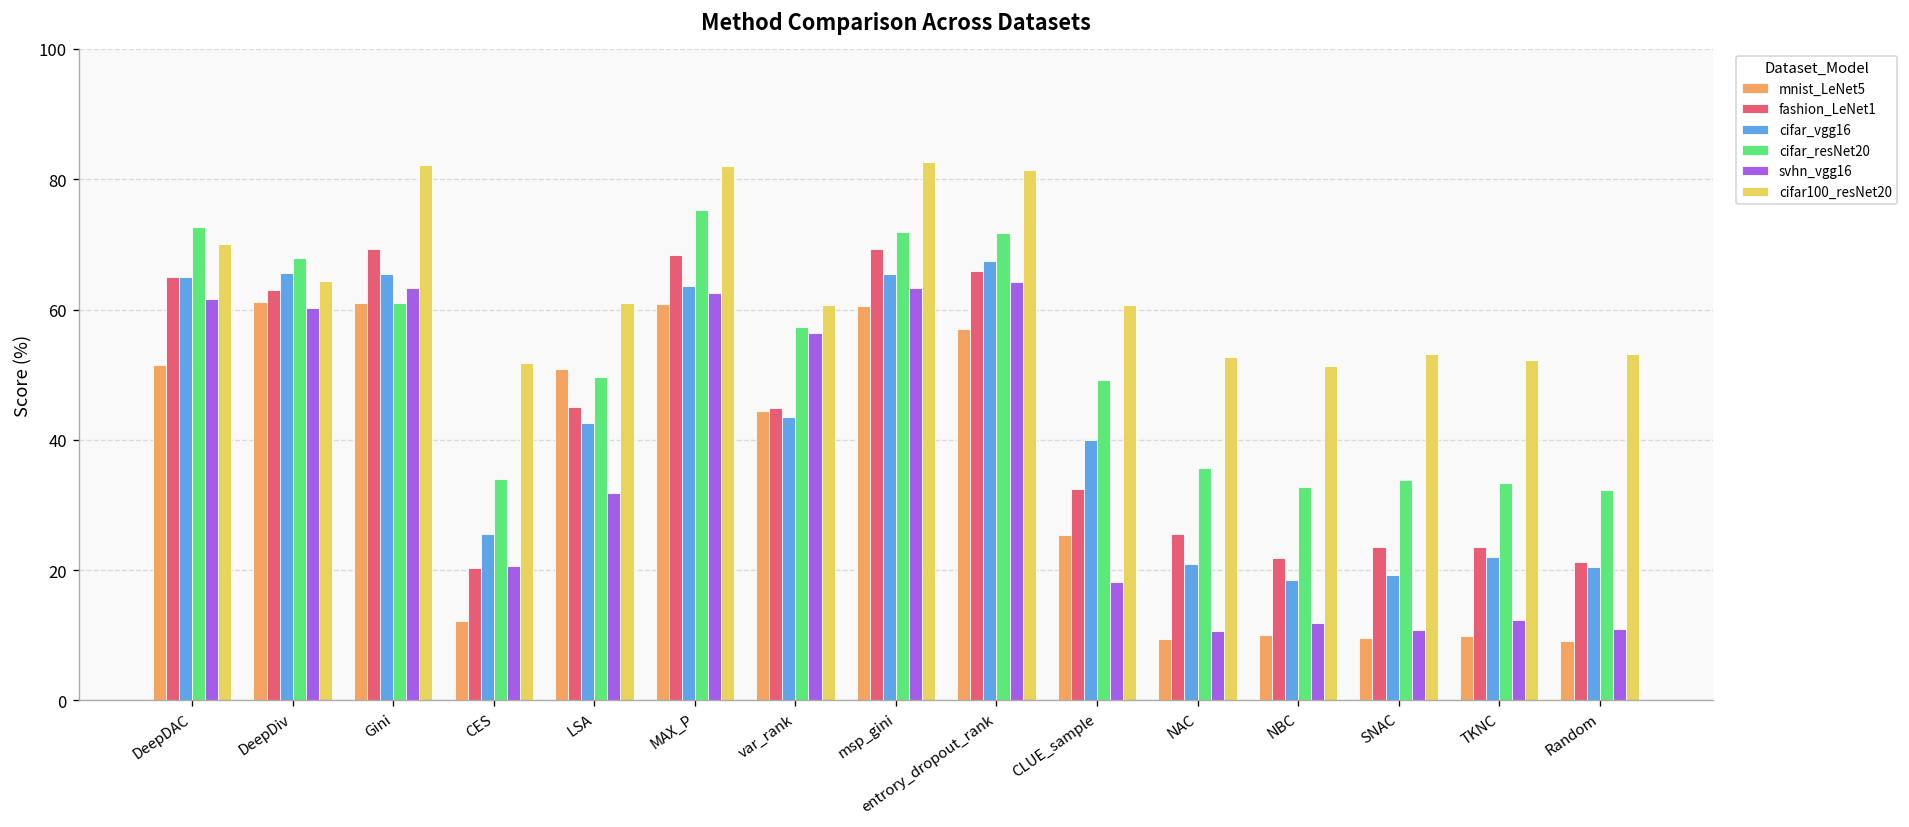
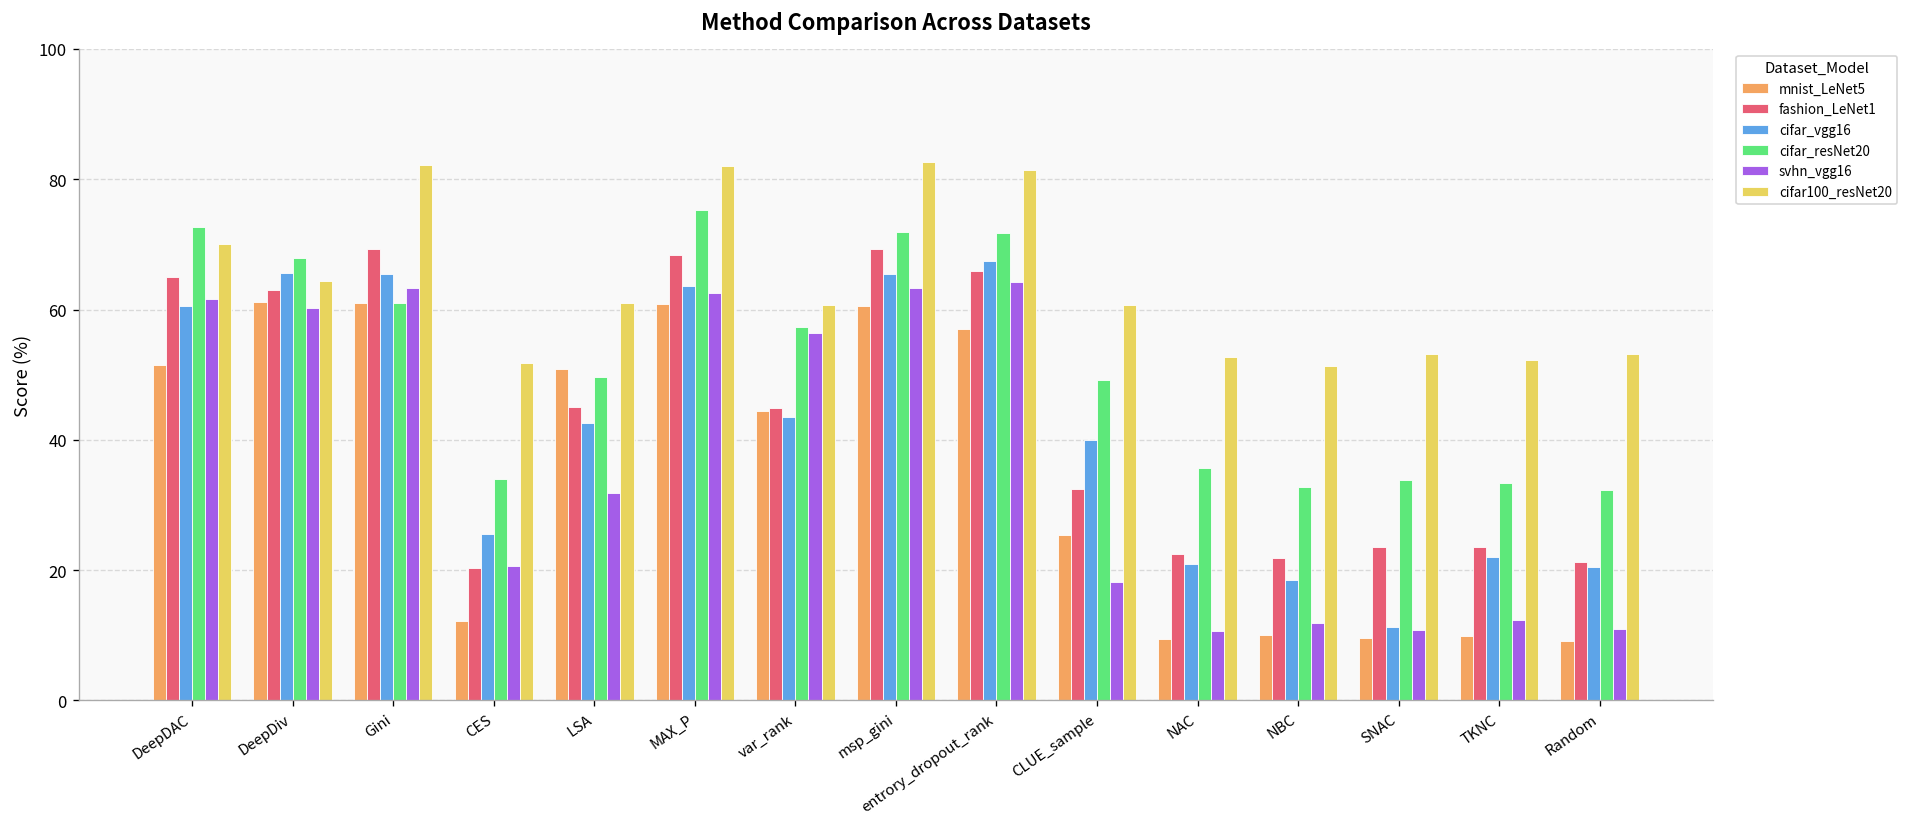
cifar_vgg16, DeepDAC: 65 -> 60
fashion_LeNet1, NAC: 25 -> 23
cifar_vgg16, SNAC: 19 -> 11
